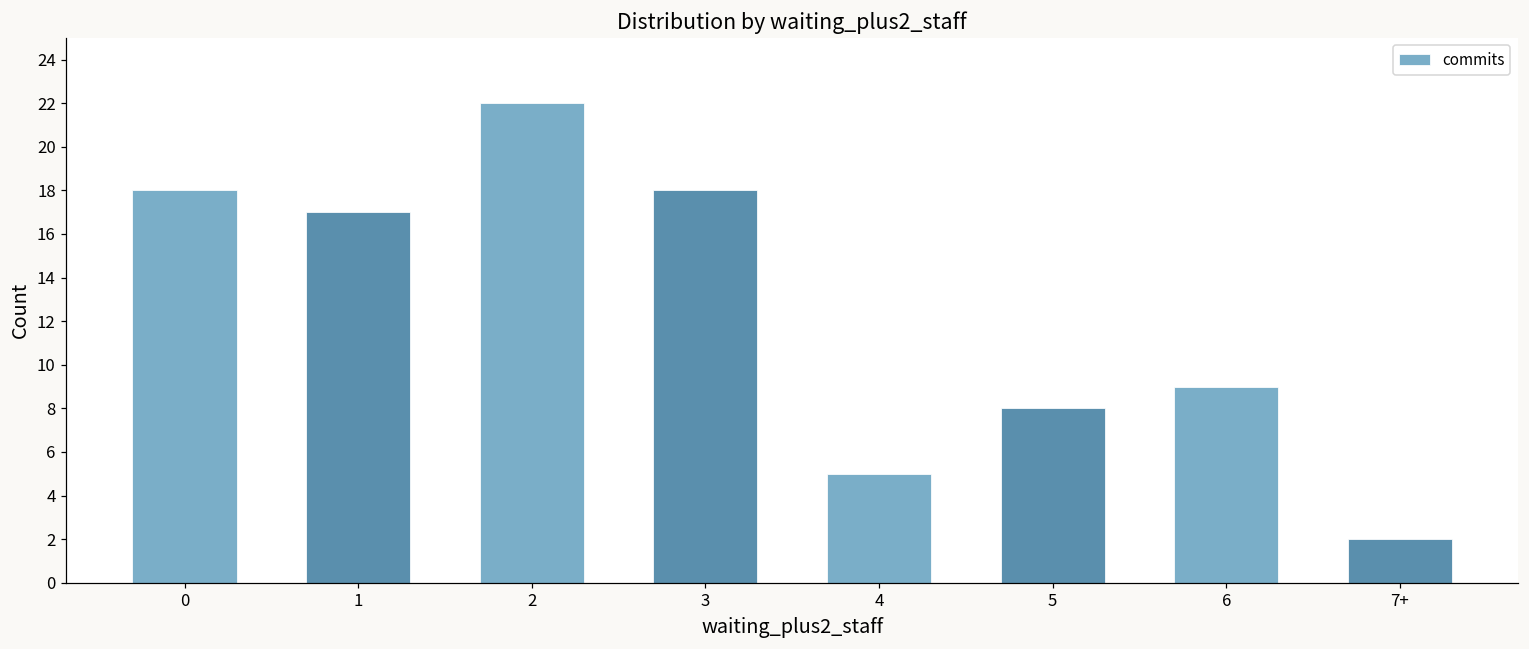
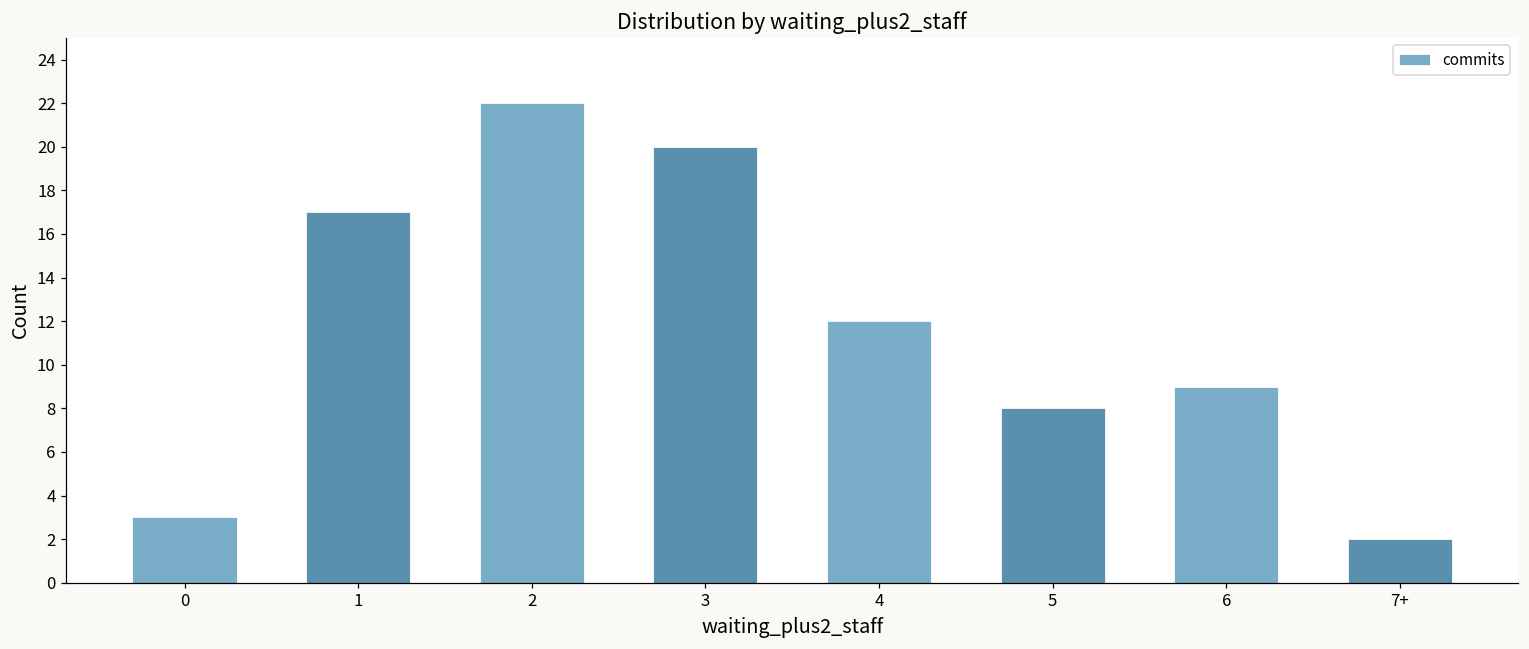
0: 18 -> 3
3: 18 -> 20
4: 5 -> 12
